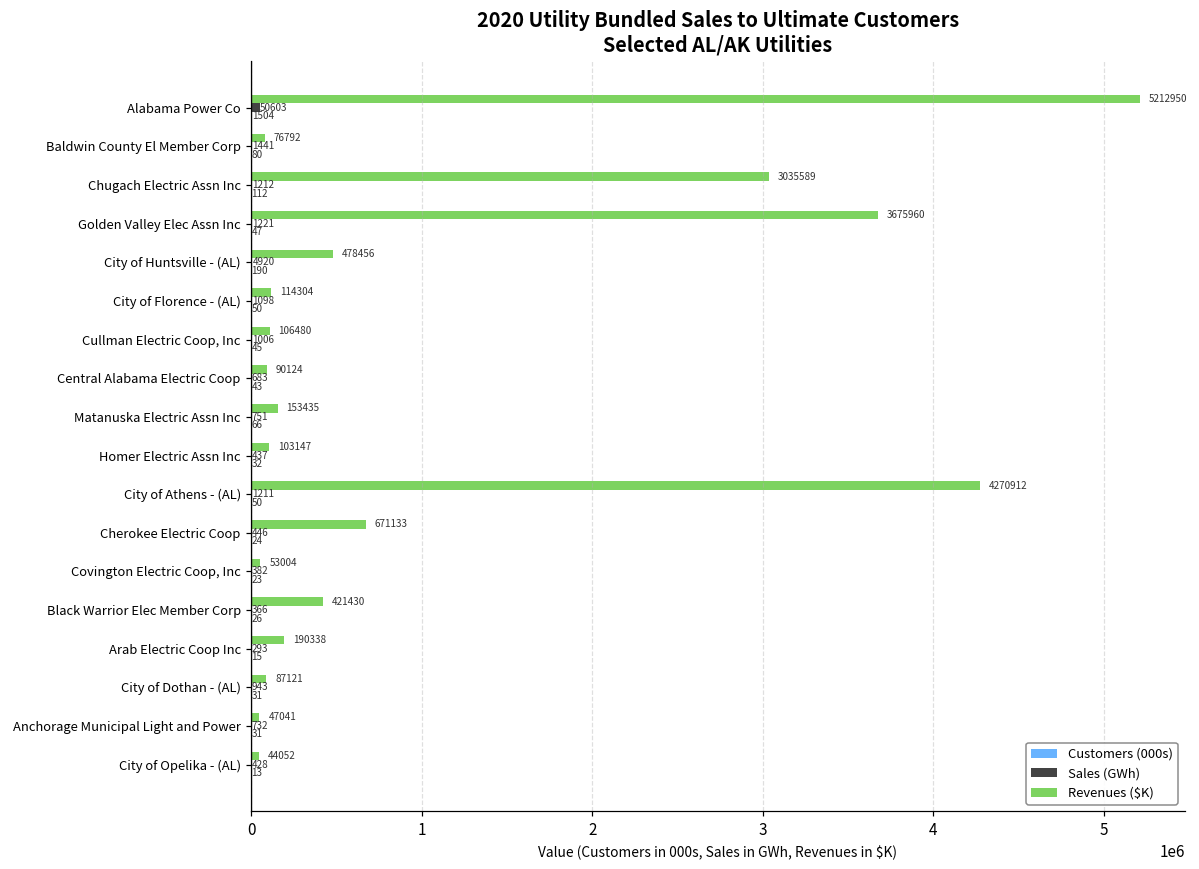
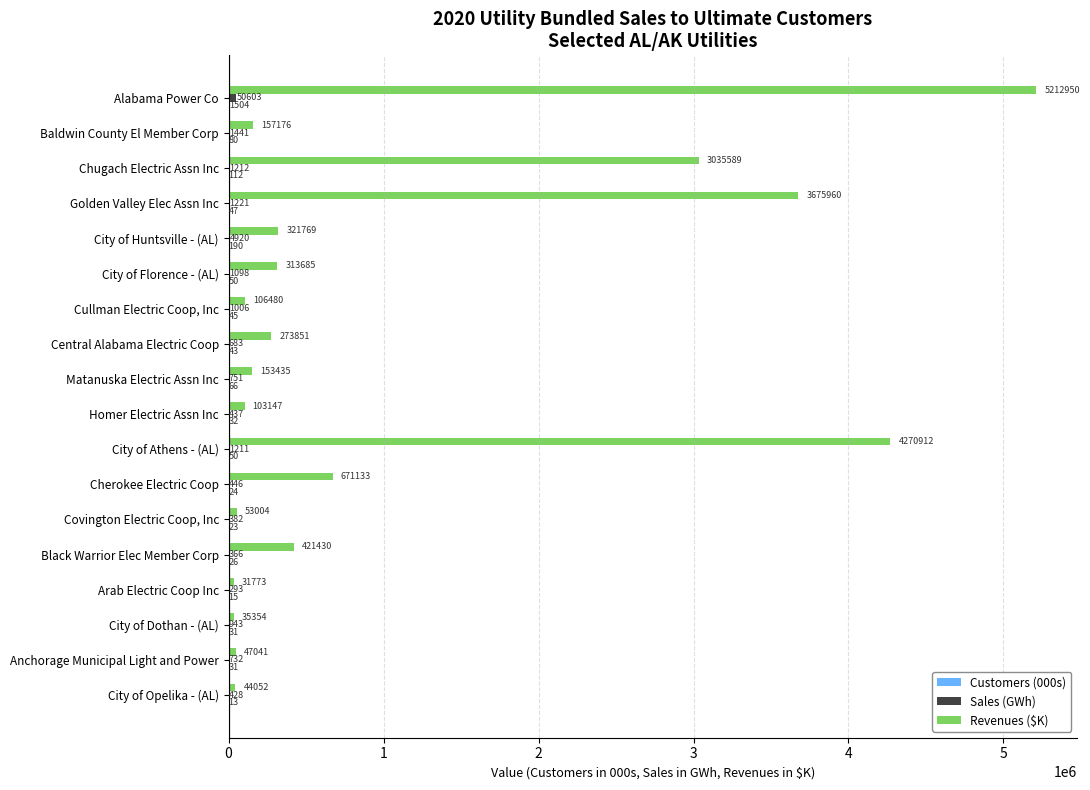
Revenues ($K), Baldwin County El Member Corp: 76792 -> 157176
Revenues ($K), City of Huntsville - (AL): 478456 -> 321769
Revenues ($K), City of Florence - (AL): 114304 -> 313685
Revenues ($K), Central Alabama Electric Coop: 90124 -> 273851
Revenues ($K), Arab Electric Coop Inc: 190338 -> 31773
Revenues ($K), City of Dothan - (AL): 87121 -> 35354
